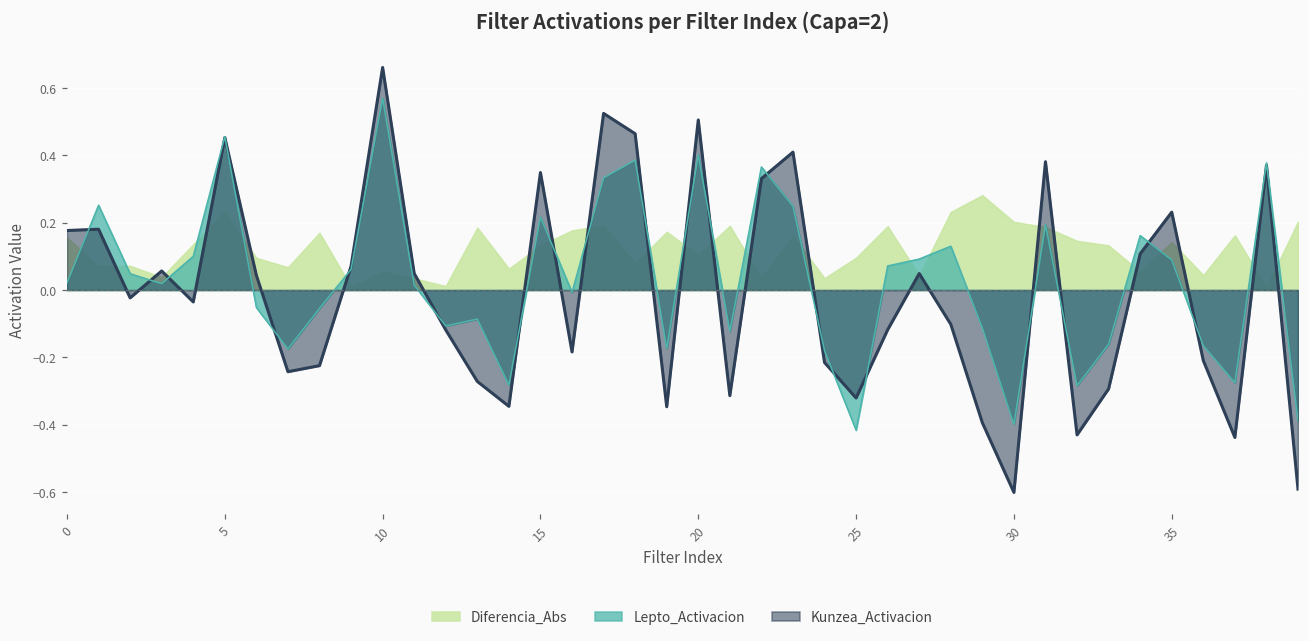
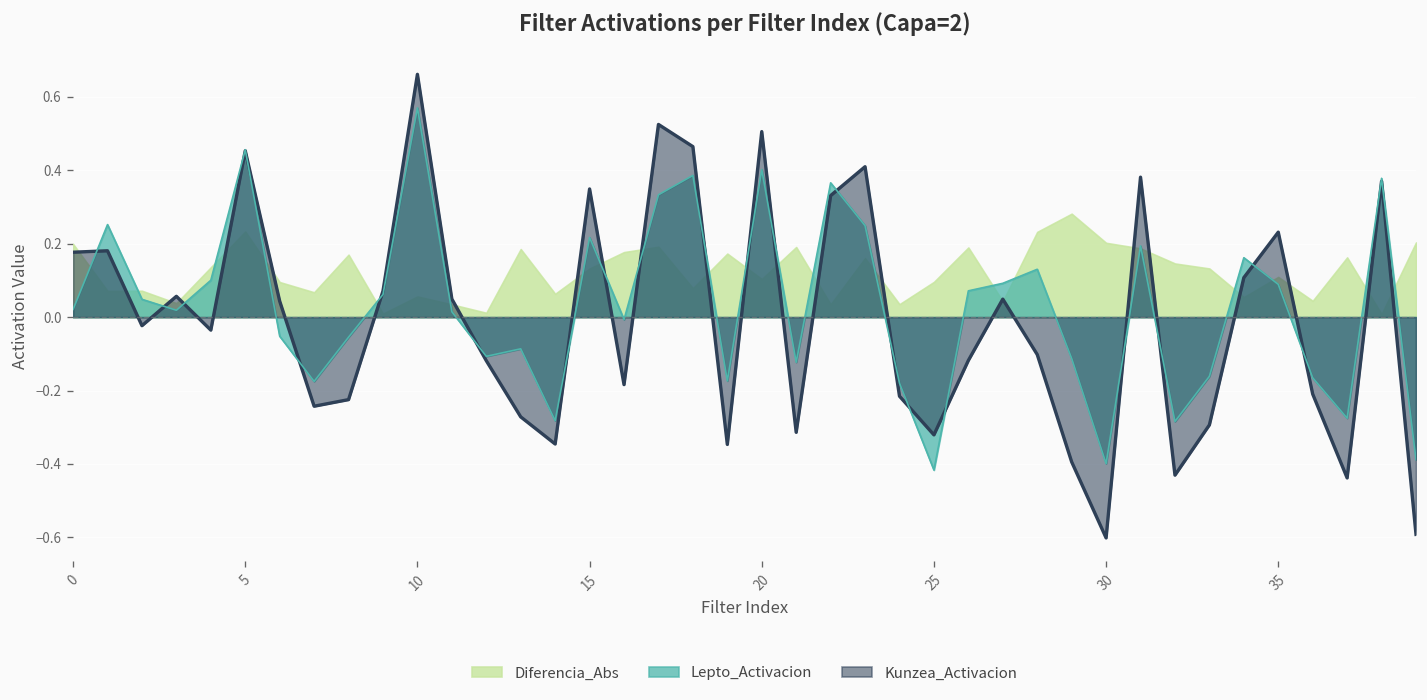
Diferencia_Abs, 0: 0.16 -> 0.20
Diferencia_Abs, 35: 0.14 -> 0.11
